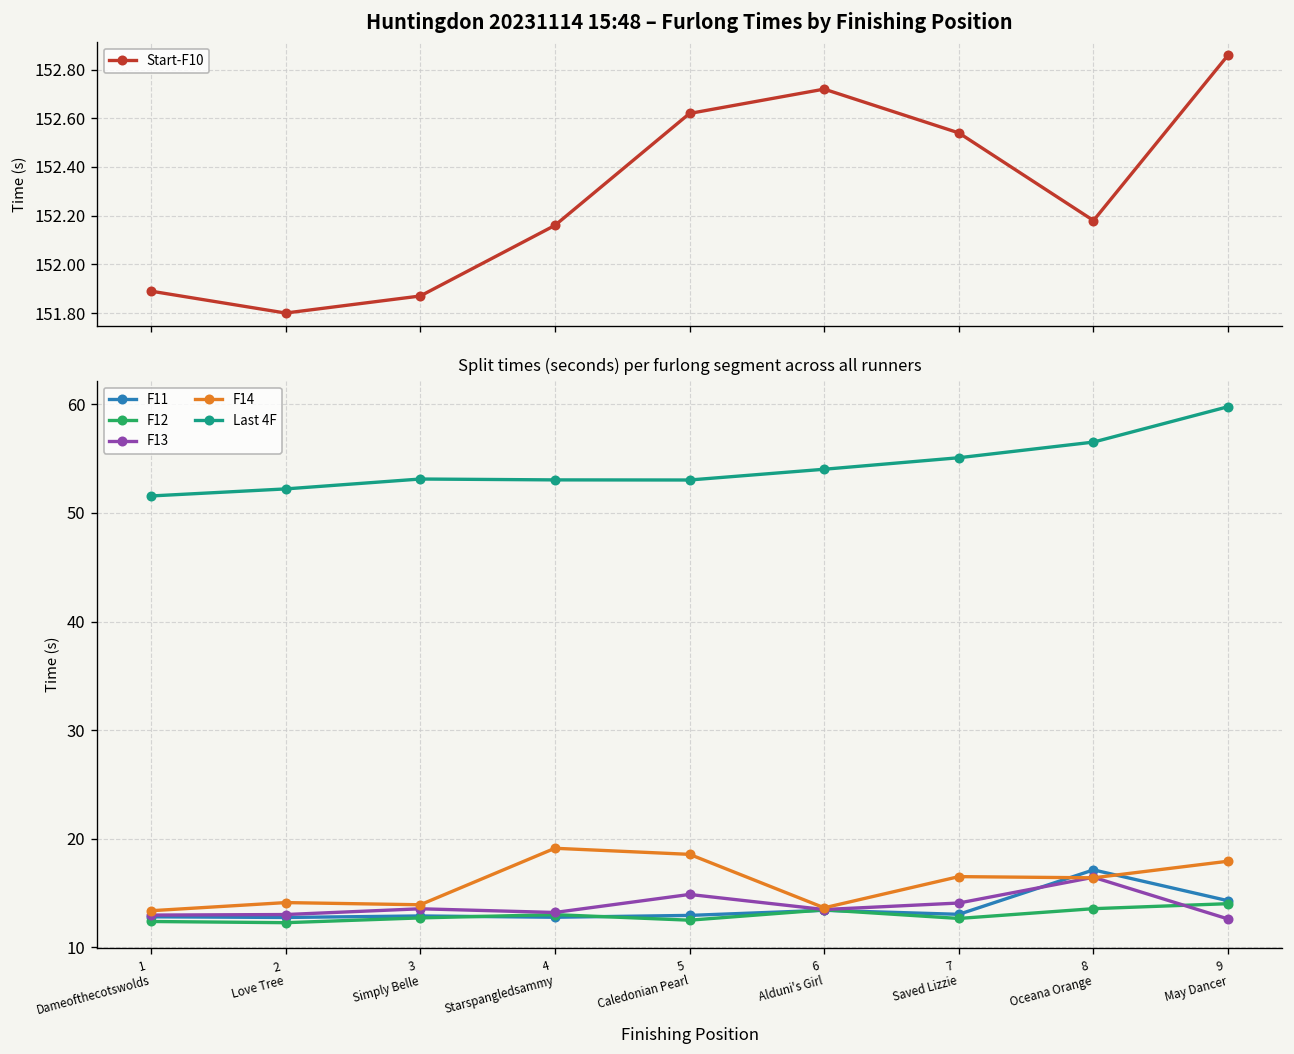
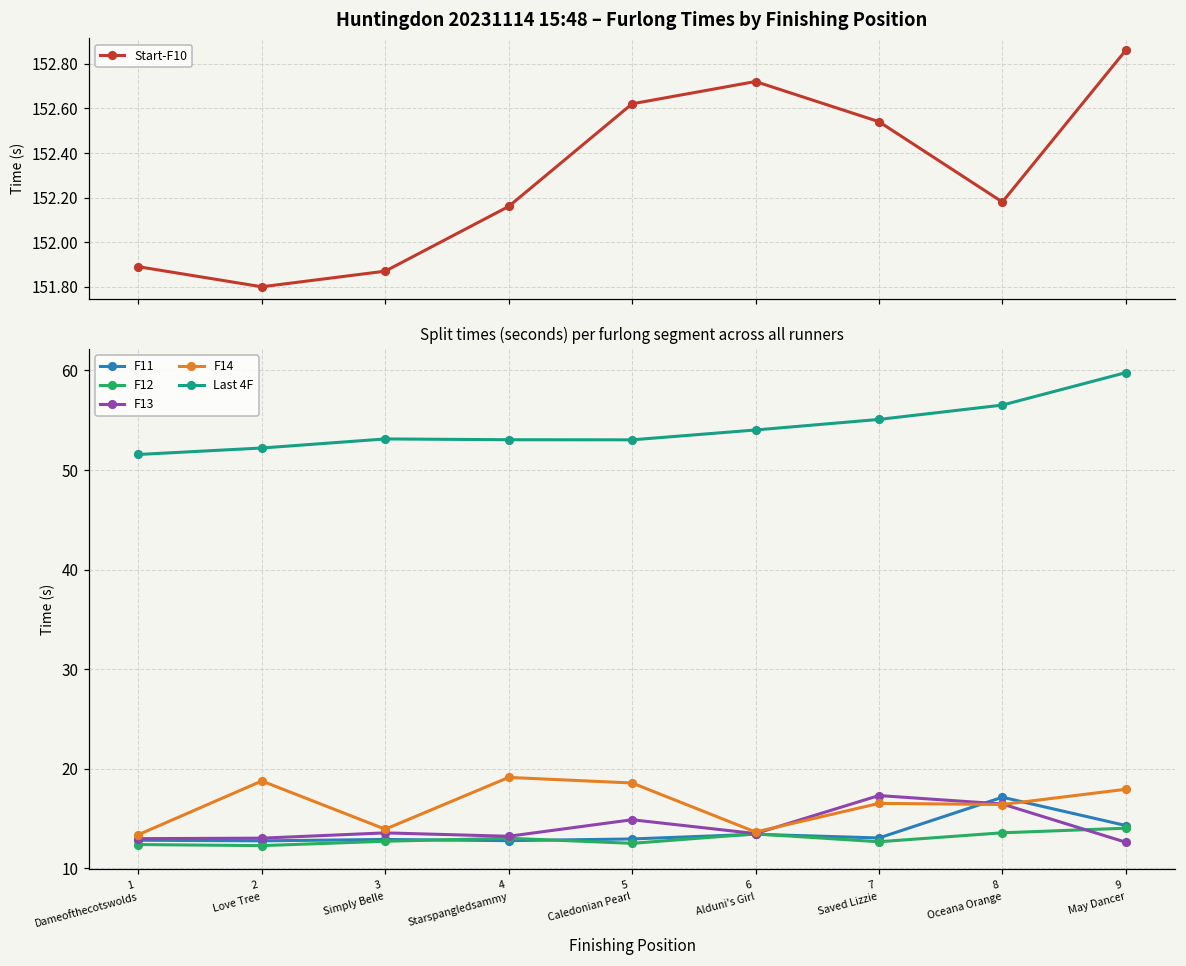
Split times (seconds) per furlong segment across all runners, F14, 2 Love Tree: 14 -> 19
Split times (seconds) per furlong segment across all runners, F13, 7 Saved Lizzie: 14 -> 17
